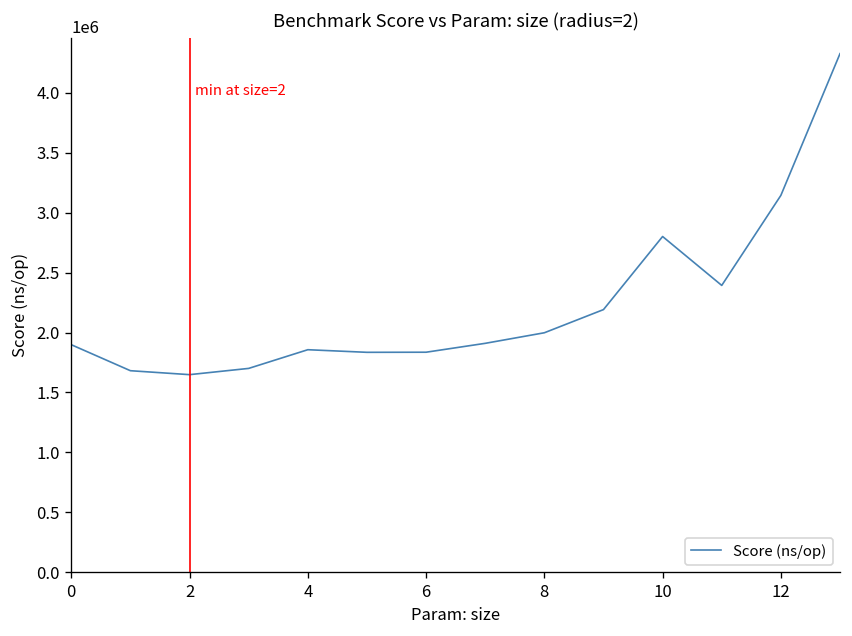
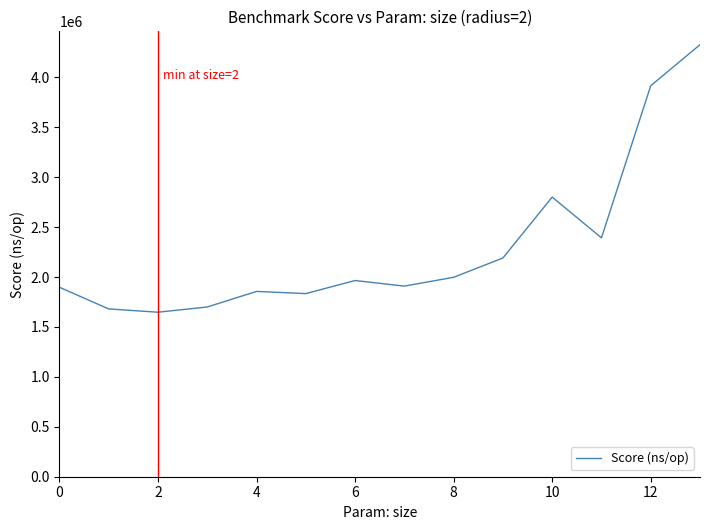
6: 1800000 -> 2000000
12: 3100000 -> 3900000
